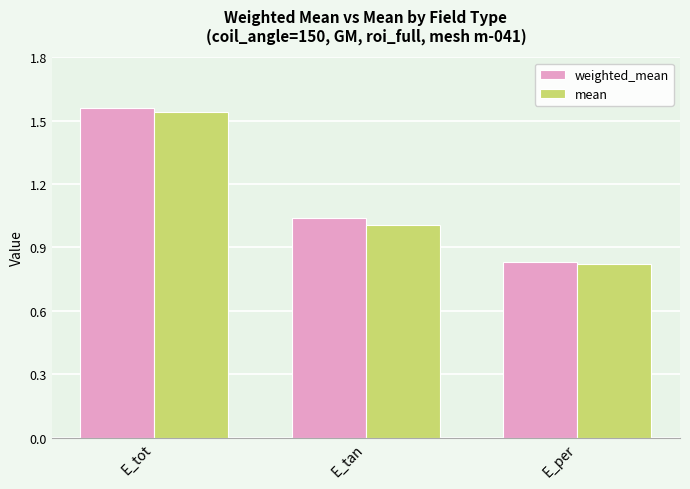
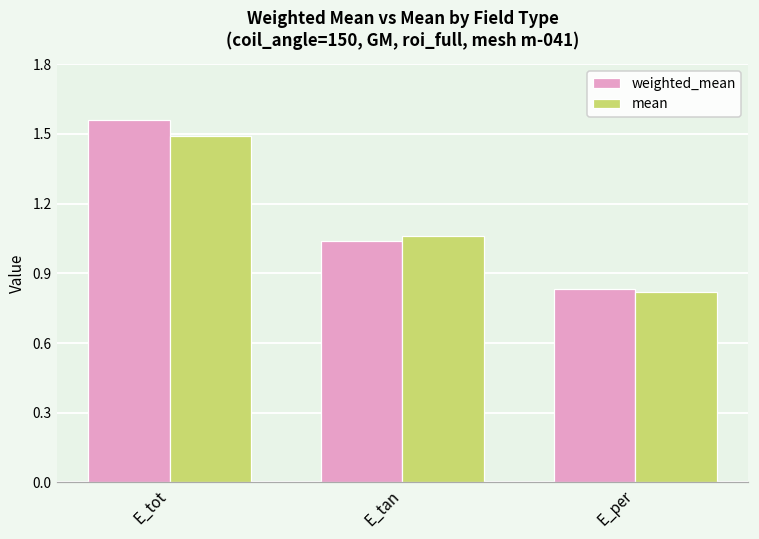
mean, E_tot: 1.54 -> 1.49
mean, E_tan: 1.01 -> 1.06
